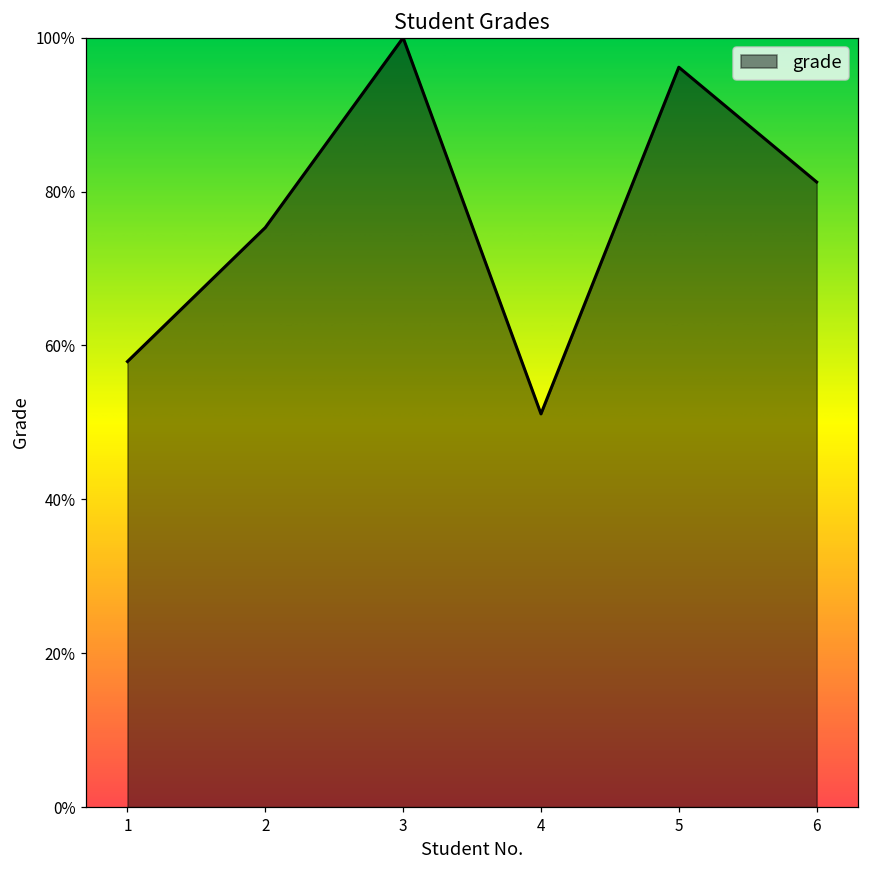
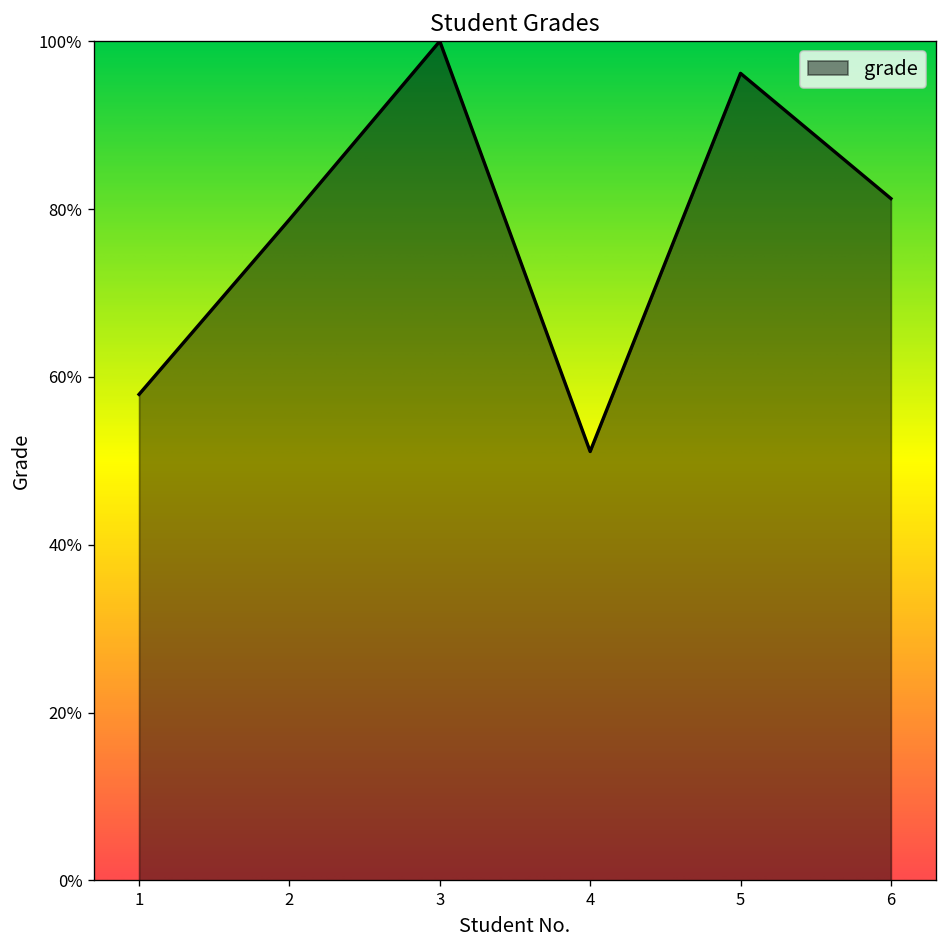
2: 75% -> 79%
